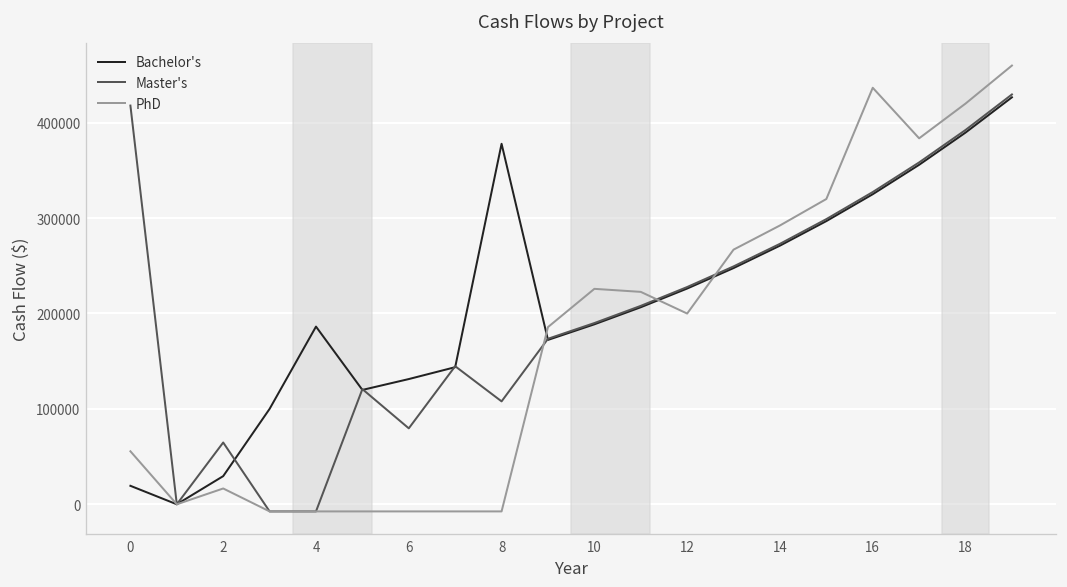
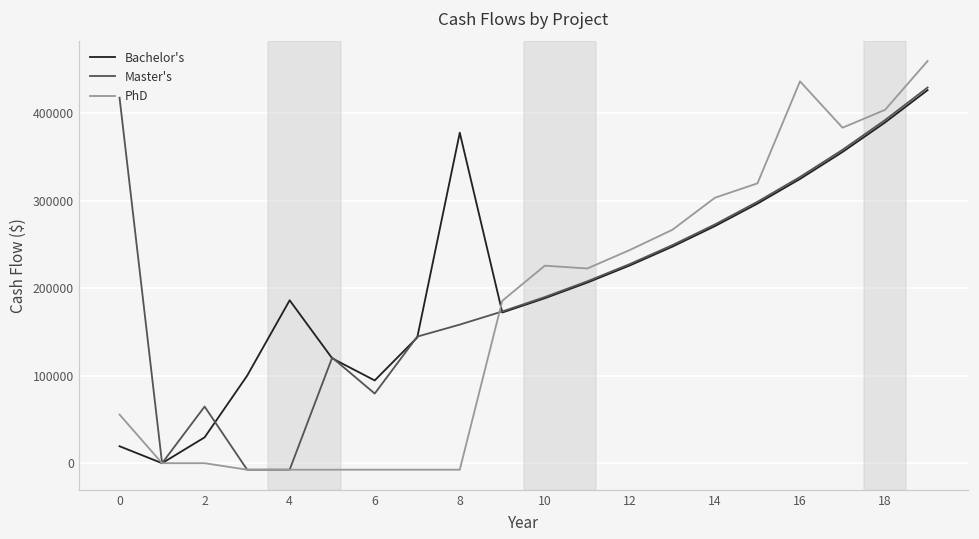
PhD, 2: 20000 -> 0
Bachelor's, 6: 130000 -> 90000
Master's, 8: 110000 -> 160000
PhD, 12: 200000 -> 240000
PhD, 14: 290000 -> 300000
PhD, 18: 420000 -> 400000
